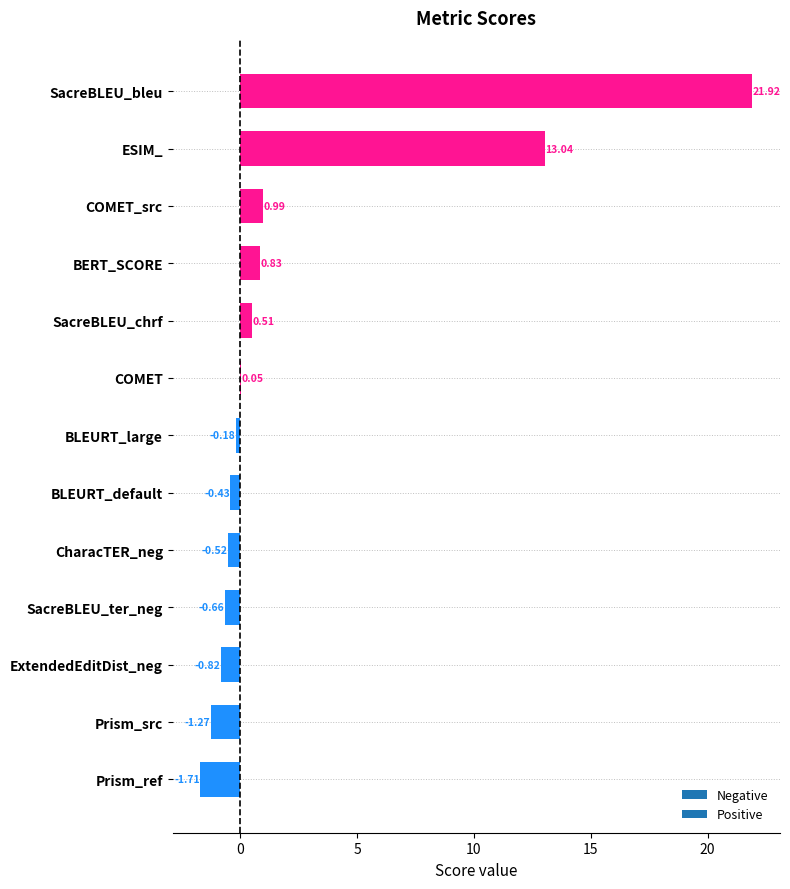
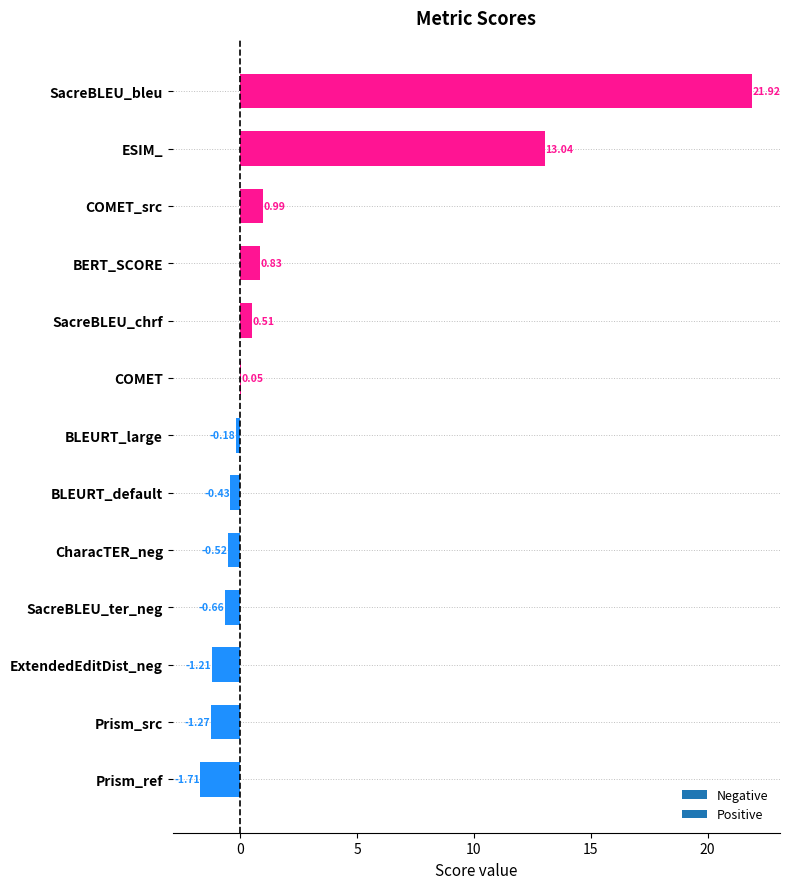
ExtendedEditDist_neg: -0.82 -> -1.21
